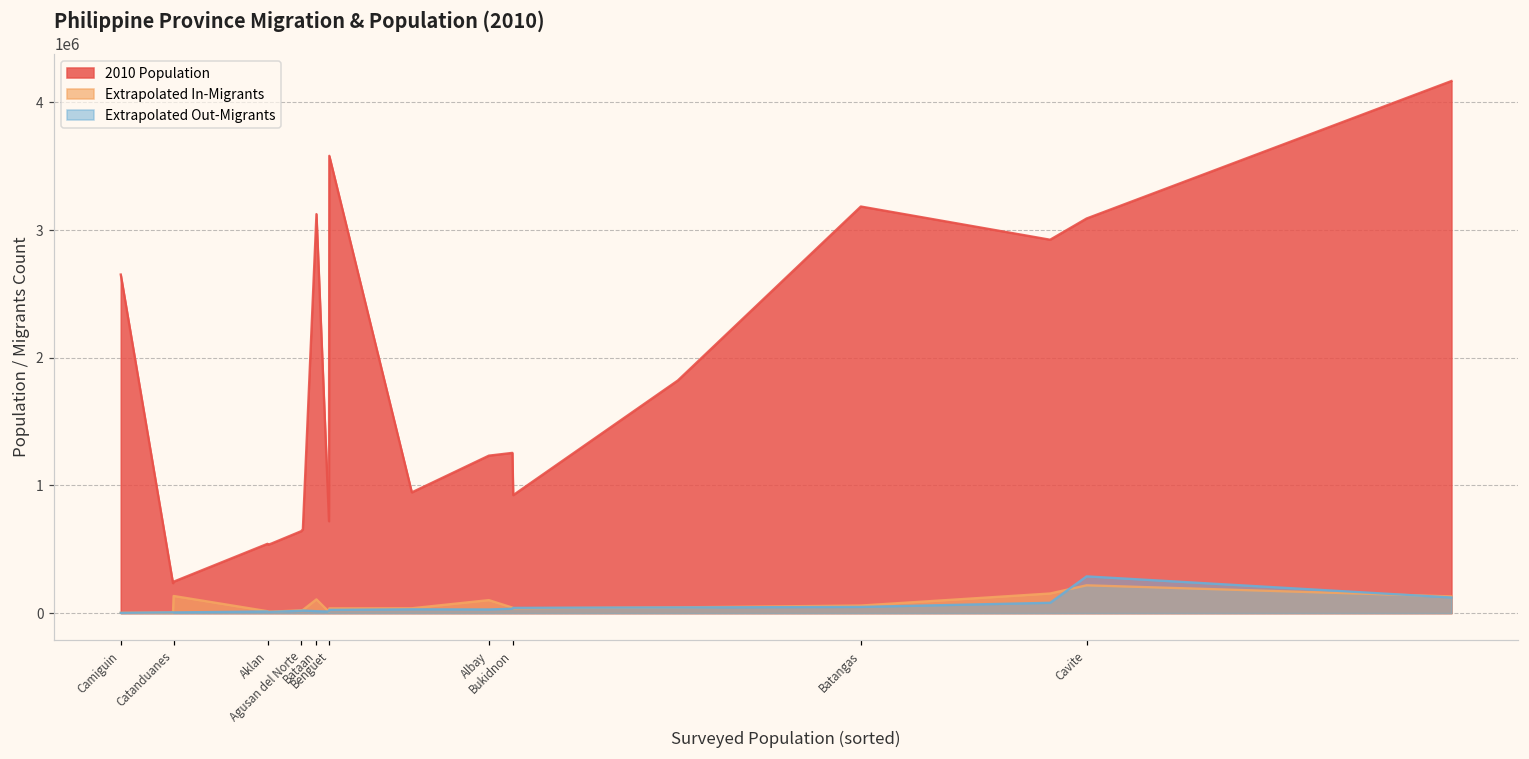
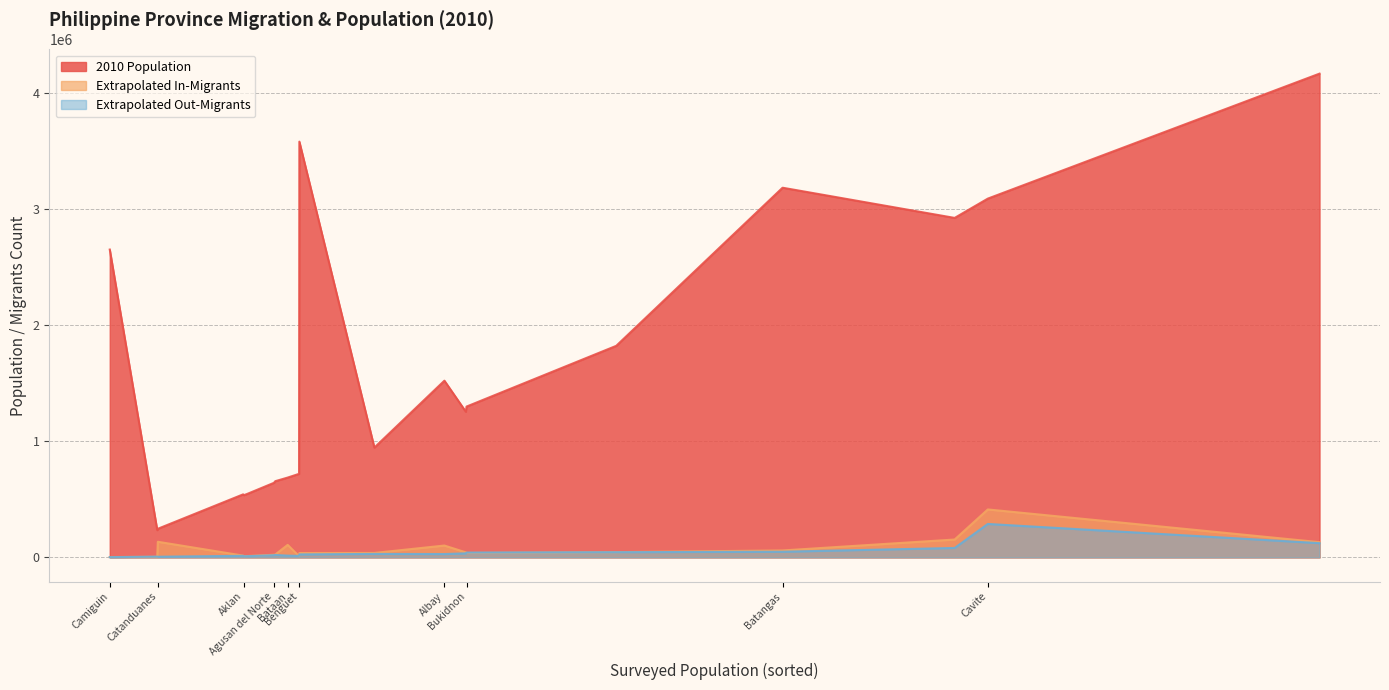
2010 Population, Bataan: 3130000 -> 690000
2010 Population, Albay: 1230000 -> 1520000
2010 Population, Bukidnon: 920000 -> 1300000
Extrapolated In-Migrants, Cavite: 220000 -> 410000
